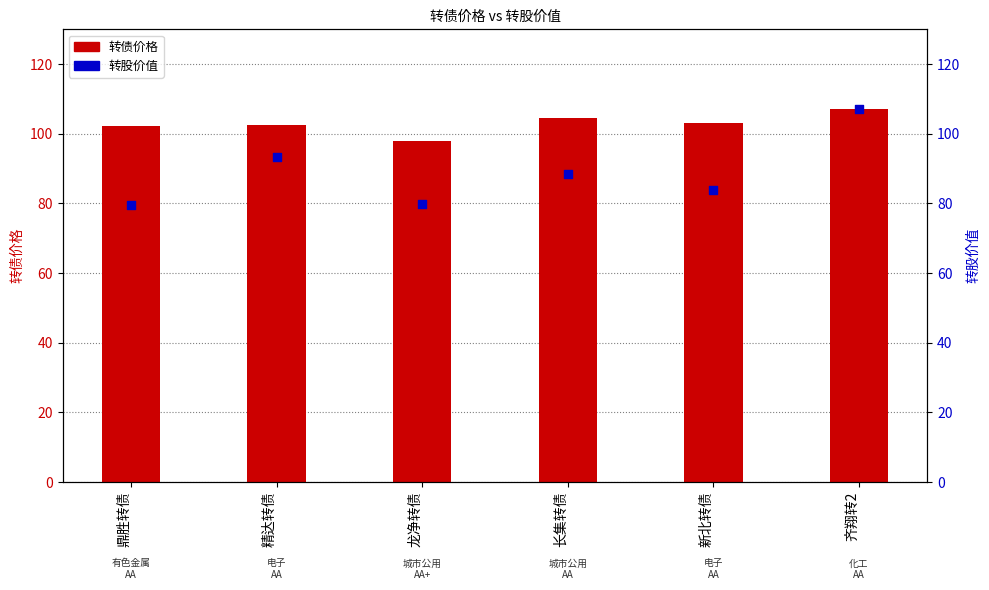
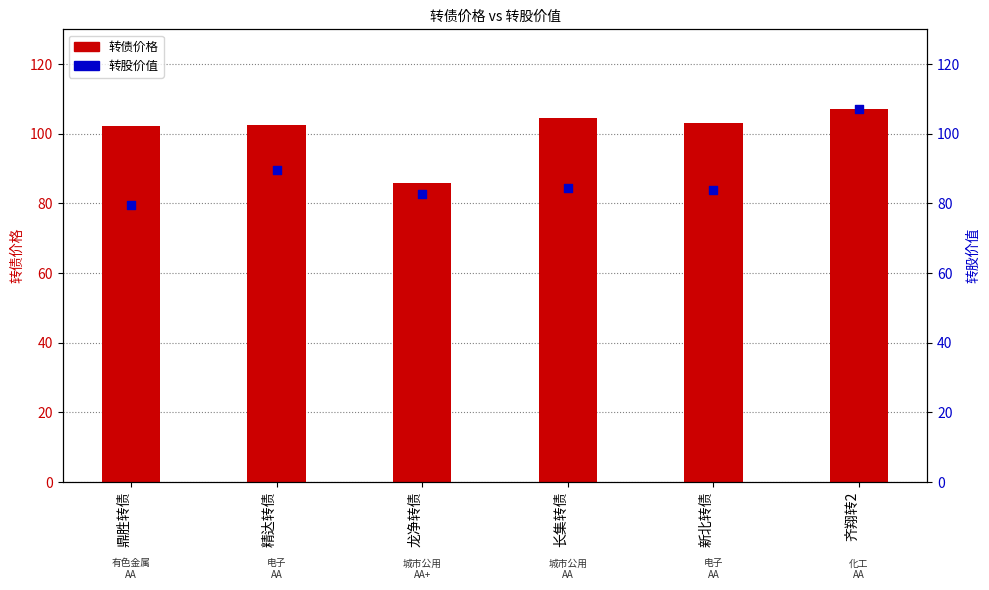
转债价格, 龙净转债: 98 -> 86
转股价值, 精达转债: 93 -> 90
转股价值, 龙净转债: 80 -> 83
转股价值, 长集转债: 88 -> 84
